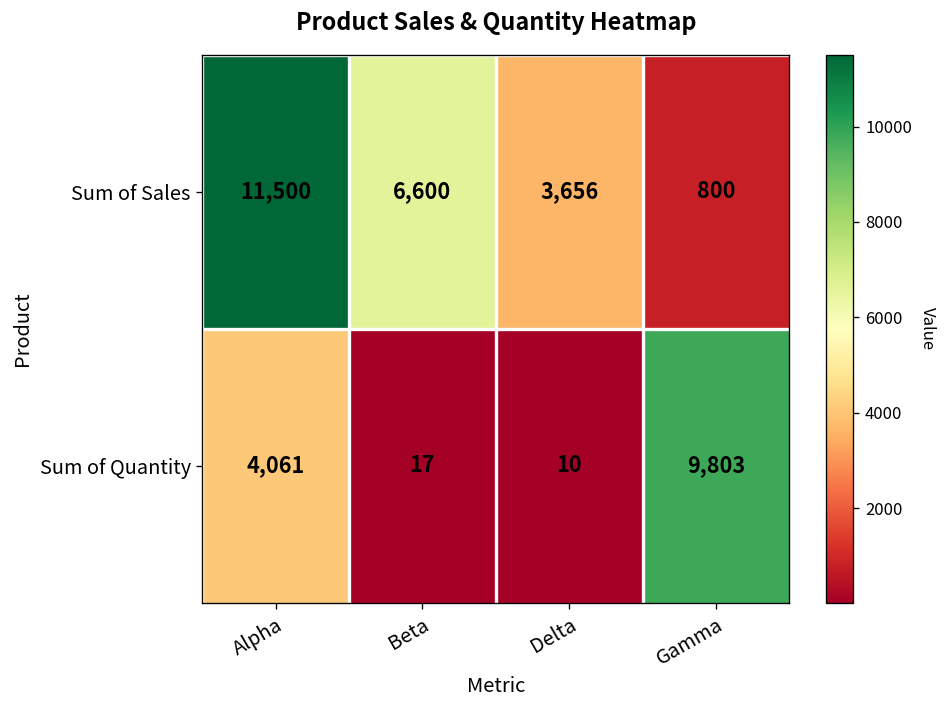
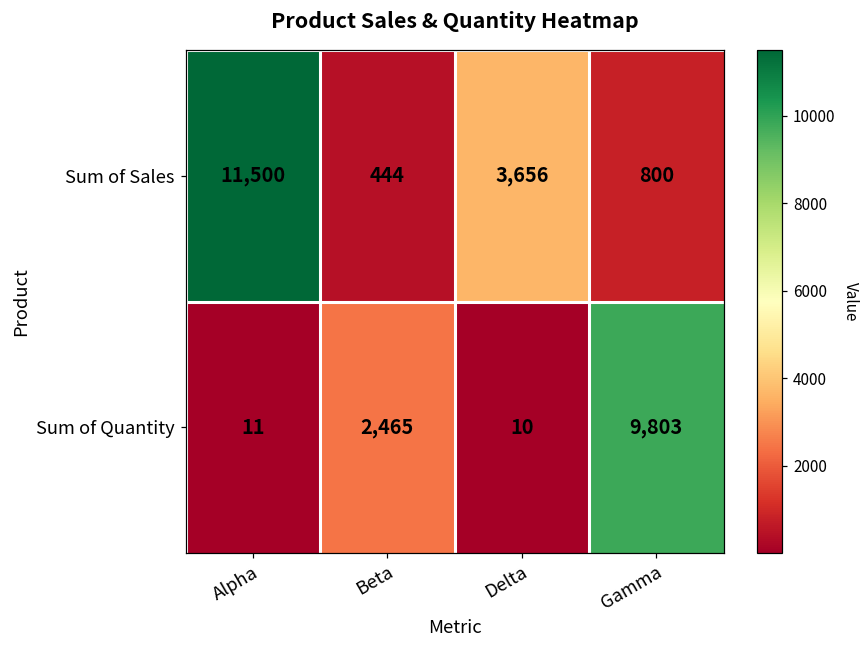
Sum of Sales, Beta: 6,600 -> 444
Sum of Quantity, Alpha: 4,061 -> 11
Sum of Quantity, Beta: 17 -> 2,465
